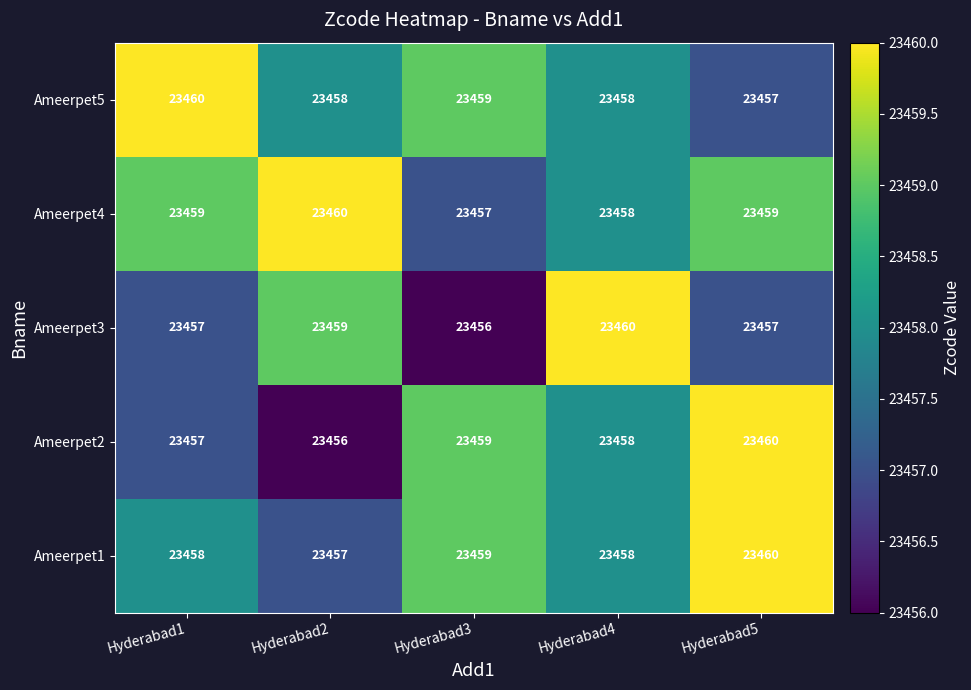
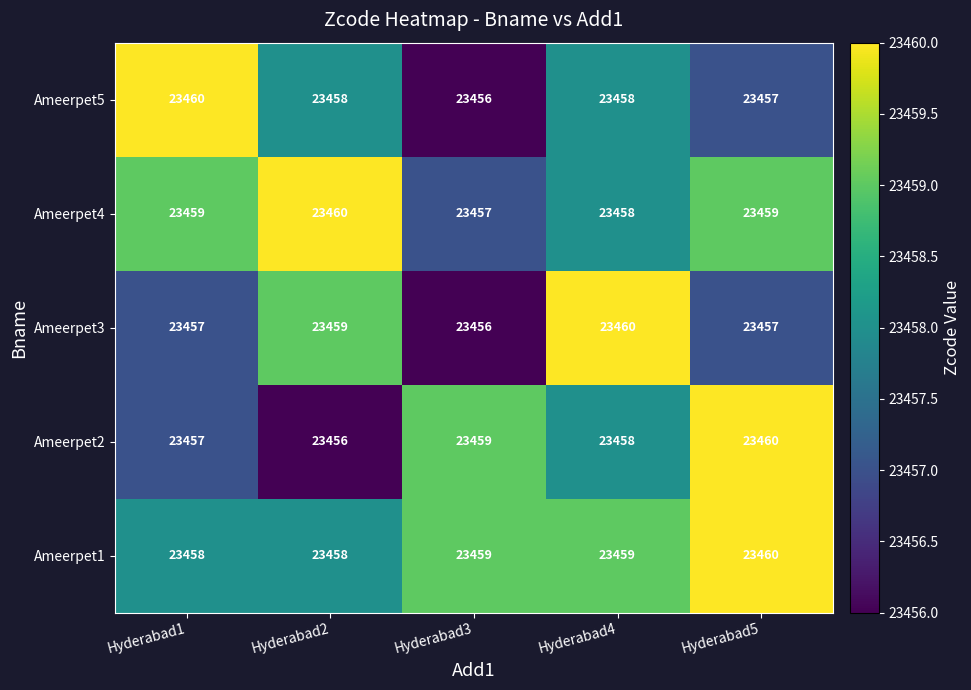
Ameerpet5, Hyderabad3: 23459 -> 23456
Ameerpet1, Hyderabad2: 23457 -> 23458
Ameerpet1, Hyderabad4: 23458 -> 23459
